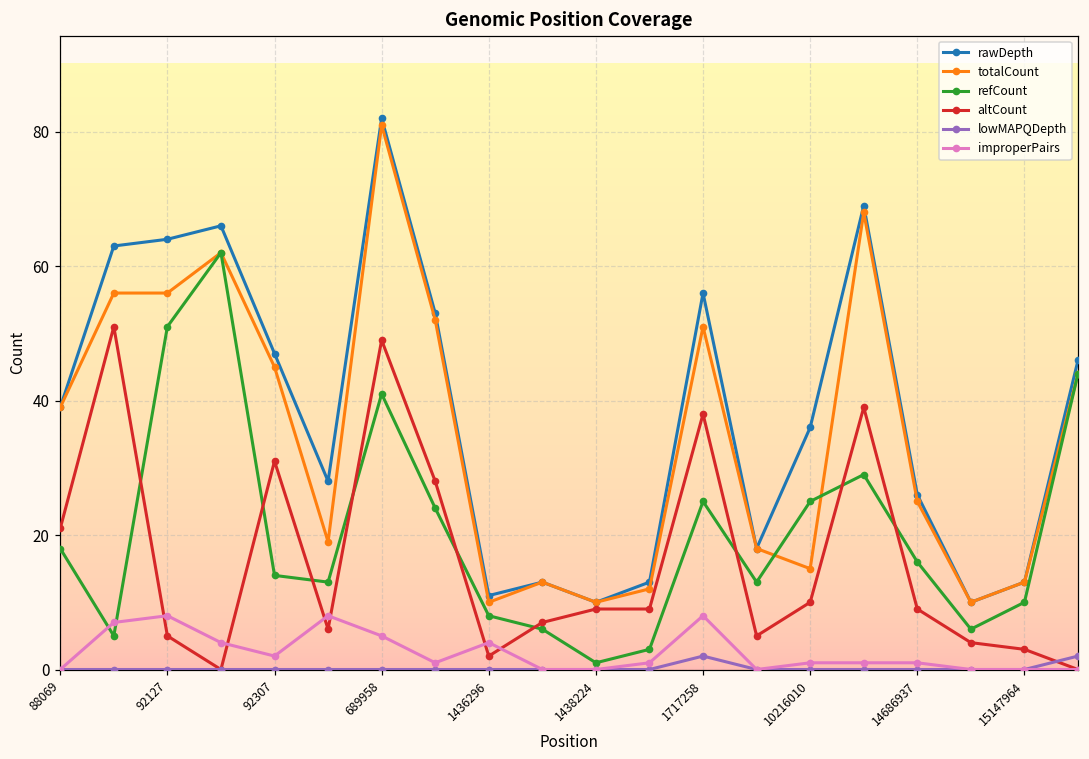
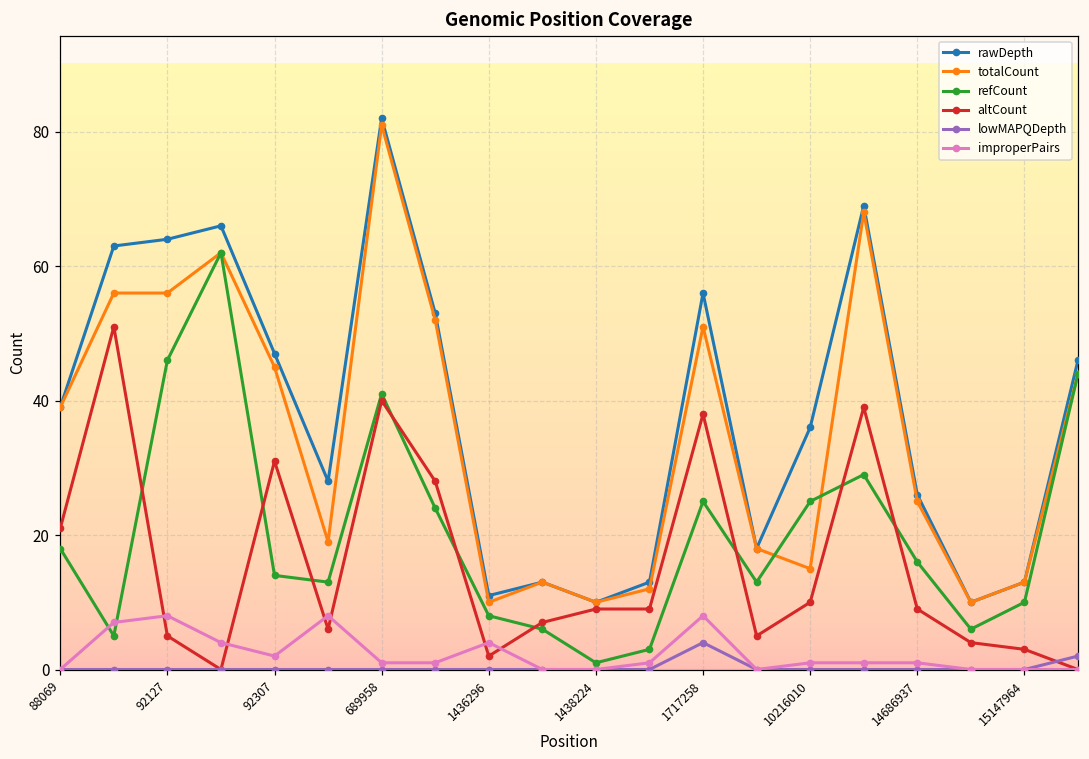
refCount, 92127: 51 -> 46
altCount, 689958: 49 -> 40
improperPairs, 689958: 5 -> 1
lowMAPQDepth, 1717258: 2 -> 4
